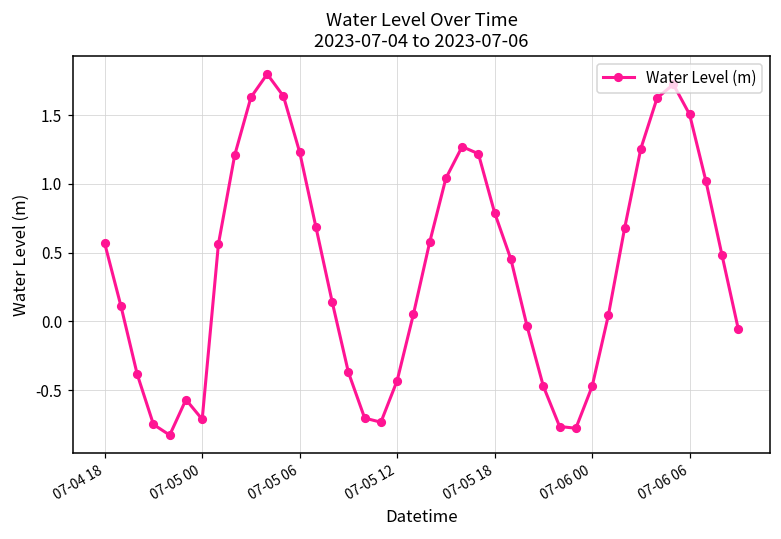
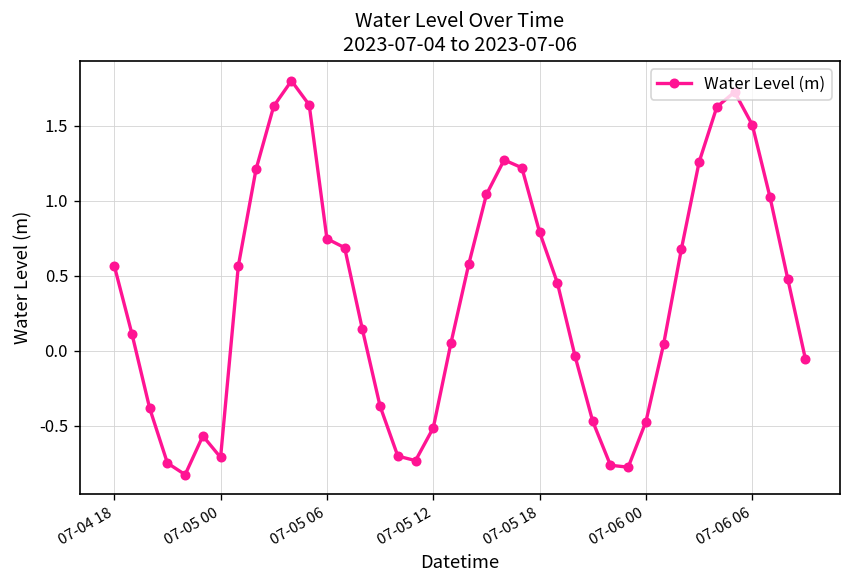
07-05 06: 1.23 -> 0.75
07-05 12: -0.43 -> -0.52
